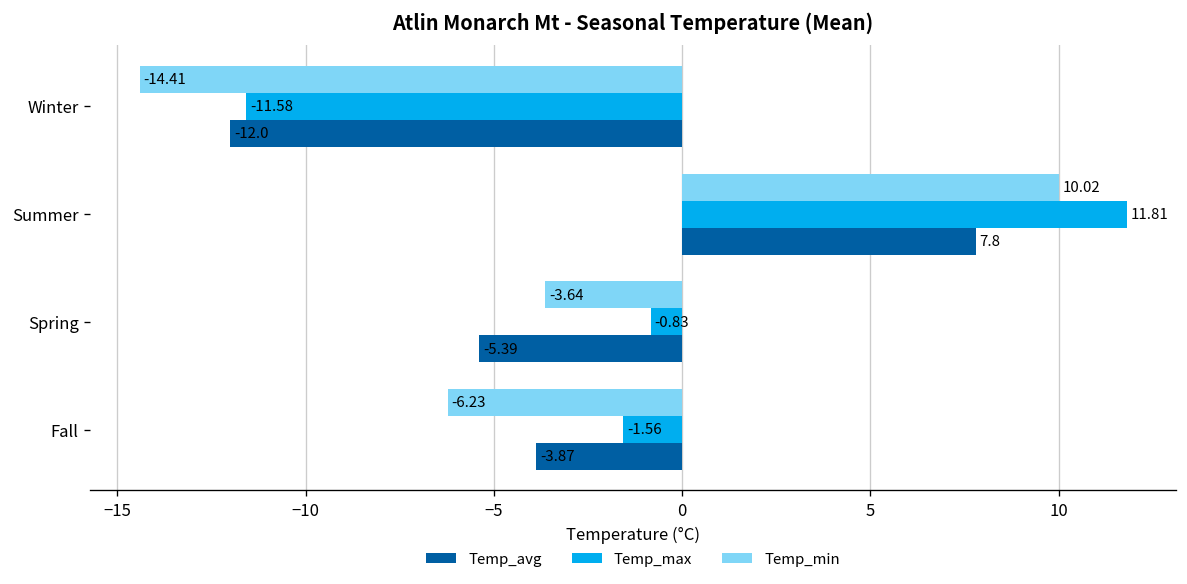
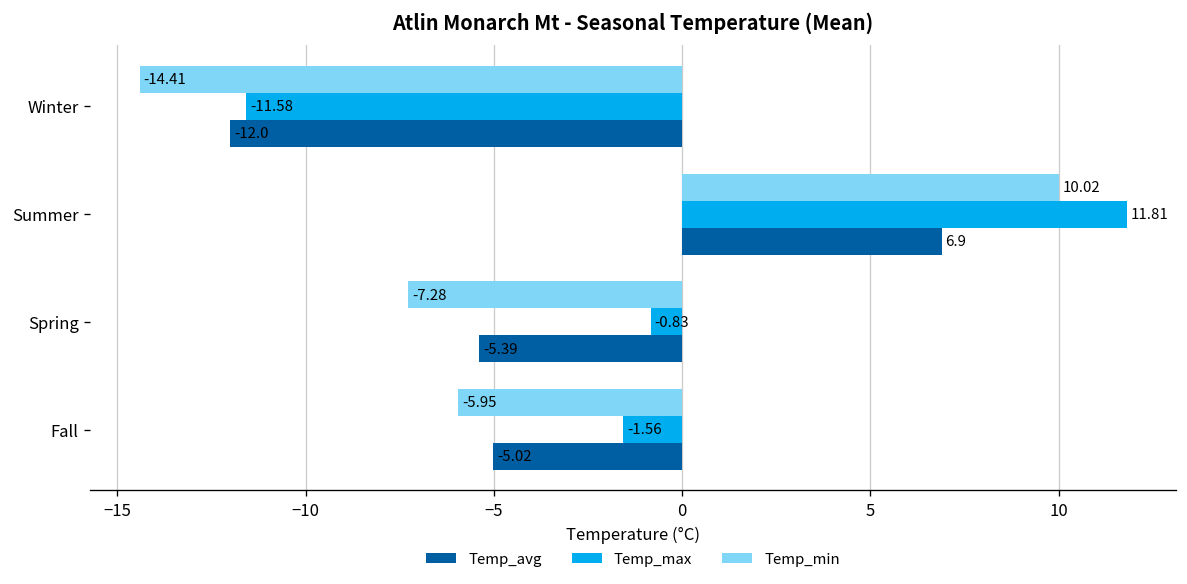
Temp_avg, Summer: 7.8 -> 6.9
Temp_min, Spring: -3.64 -> -7.28
Temp_min, Fall: -6.23 -> -5.95
Temp_avg, Fall: -3.87 -> -5.02
